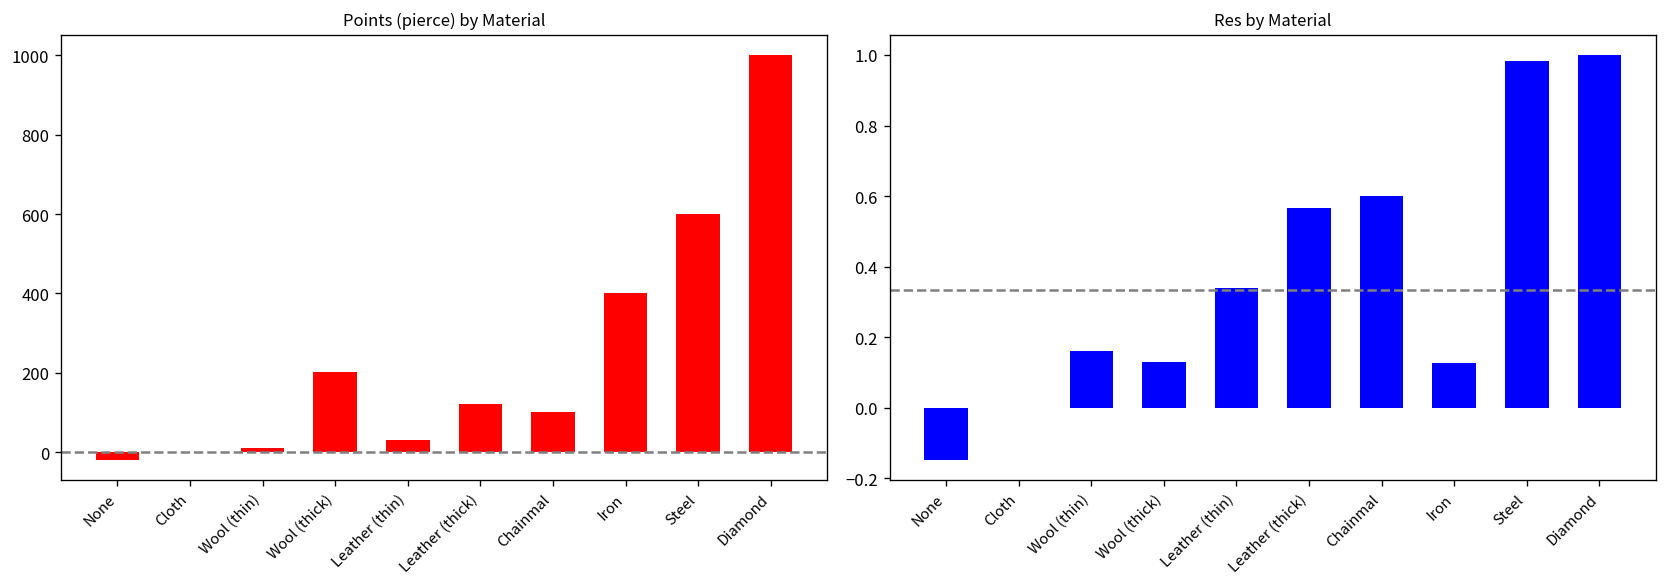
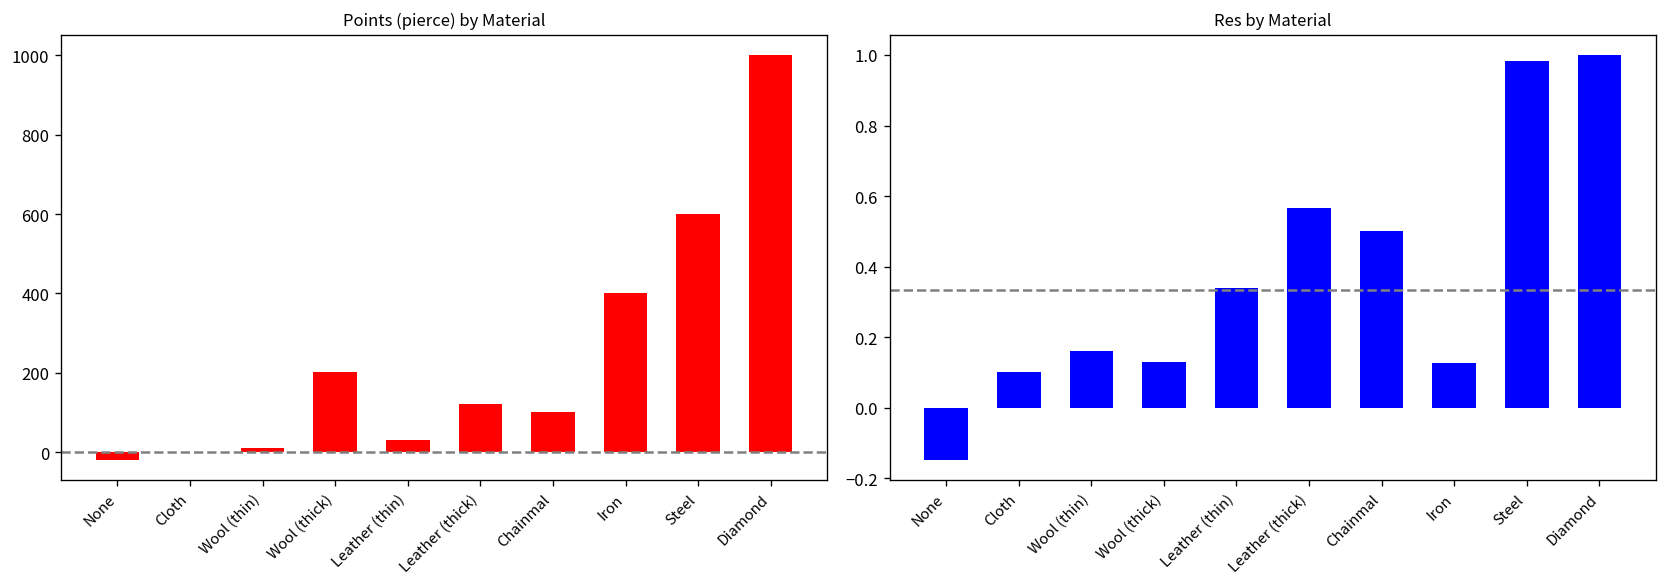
Res by Material, Cloth: 0.0 -> 0.1
Res by Material, Chainmal: 0.6 -> 0.5
